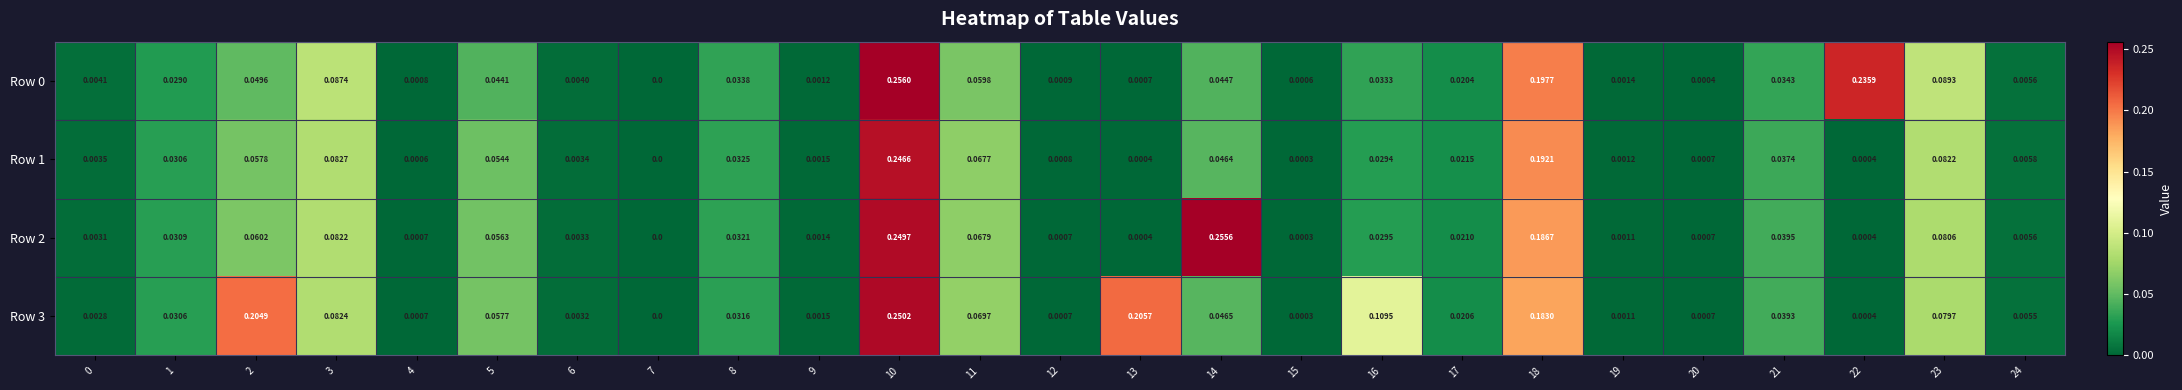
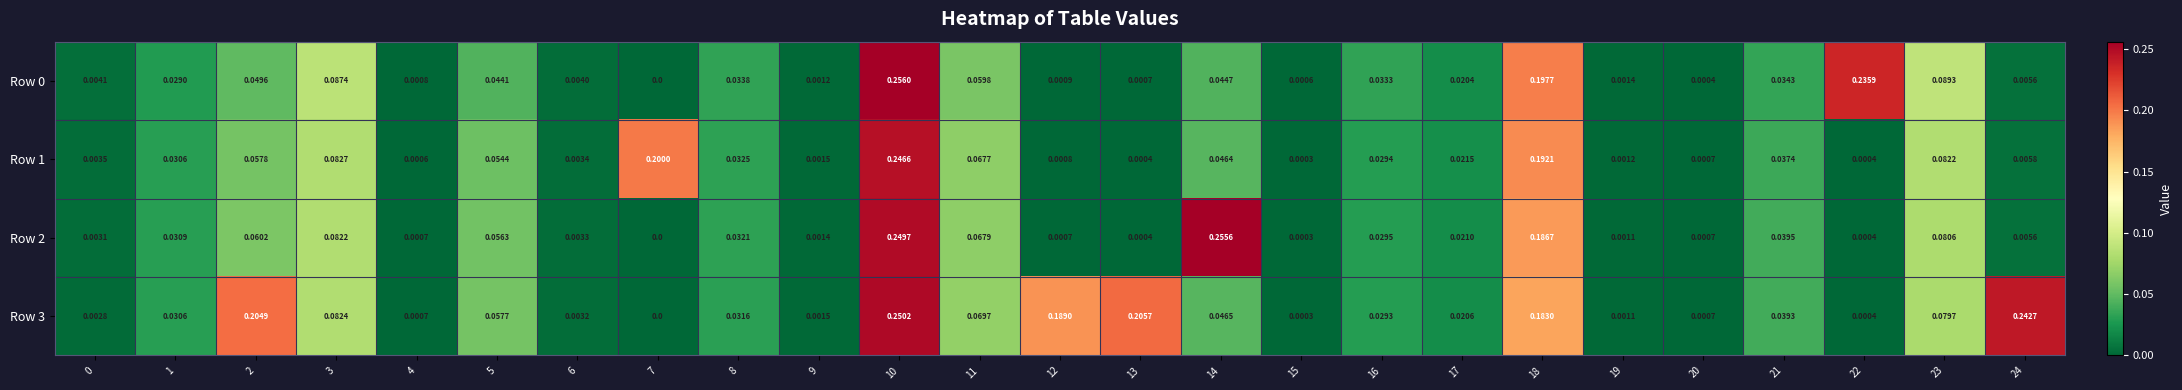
Row 1, 7: 0.0 -> 0.2000
Row 3, 12: 0.0007 -> 0.1890
Row 3, 16: 0.1095 -> 0.0293
Row 3, 24: 0.0055 -> 0.2427
